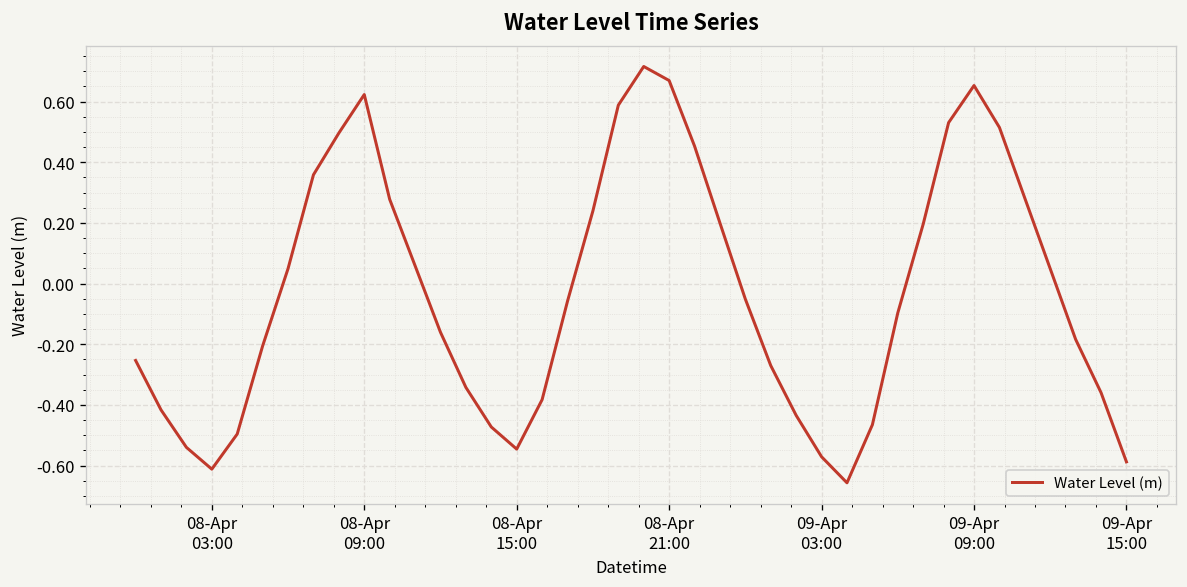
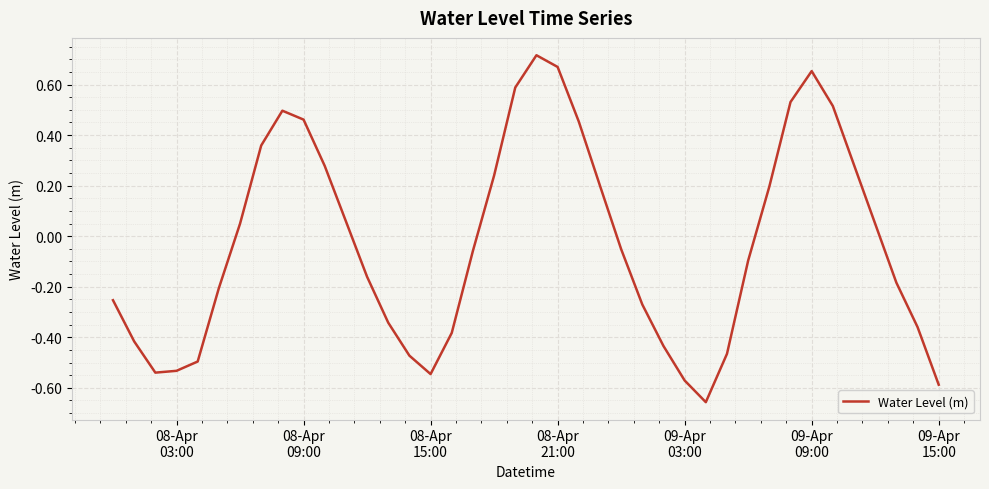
08-Apr 03:00: -0.61 -> -0.53
08-Apr 09:00: 0.62 -> 0.46
